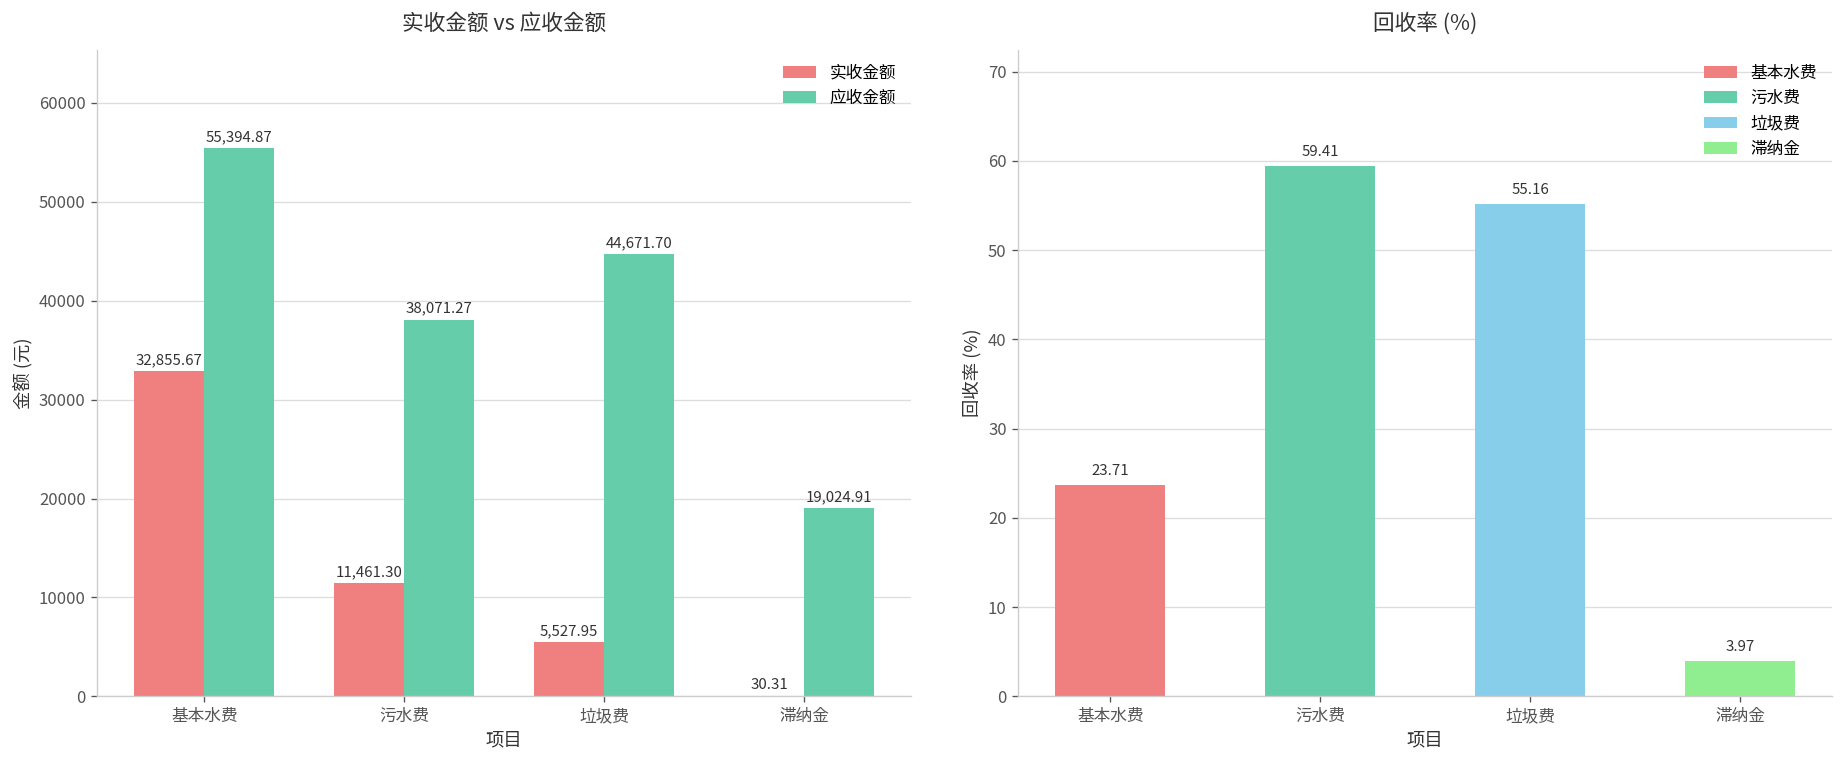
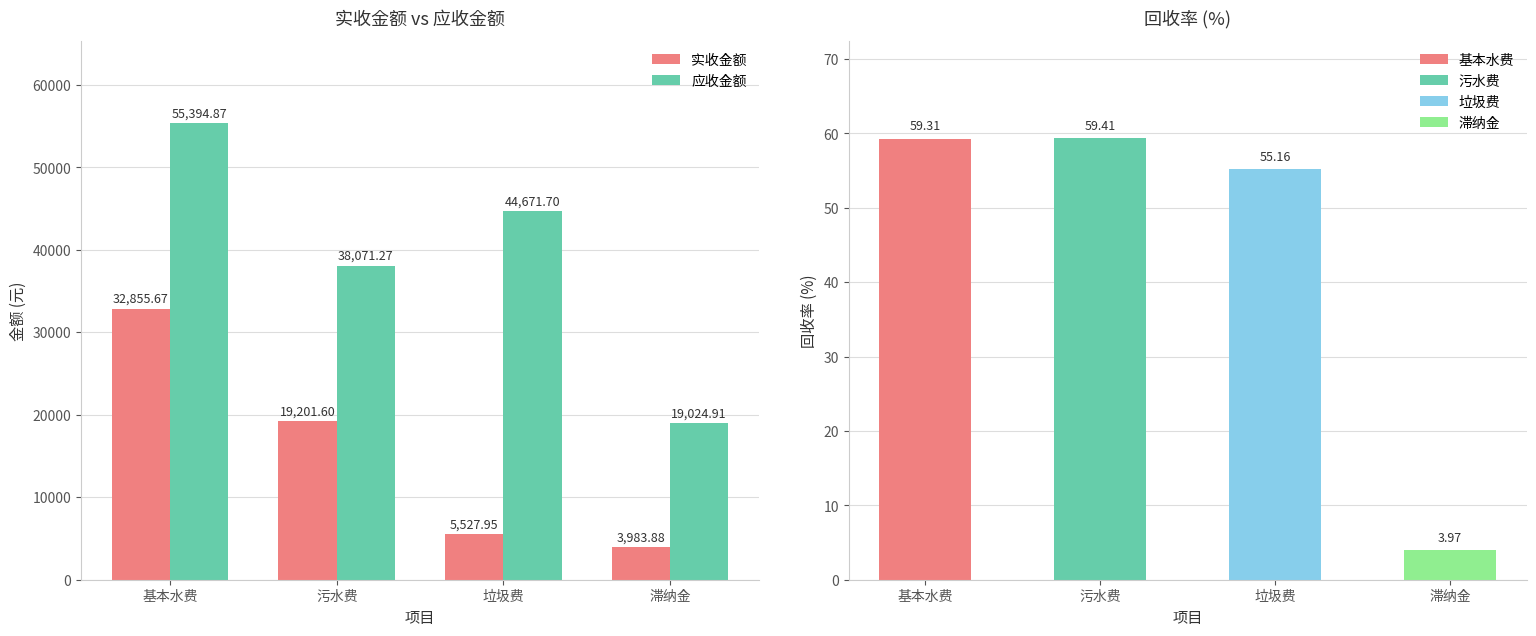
实收金额 vs 应收金额, 实收金额, 污水费: 11,461.30 -> 19,201.60
实收金额 vs 应收金额, 实收金额, 滞纳金: 30.31 -> 3,983.88
回收率 (%), 基本水费: 23.71 -> 59.31
